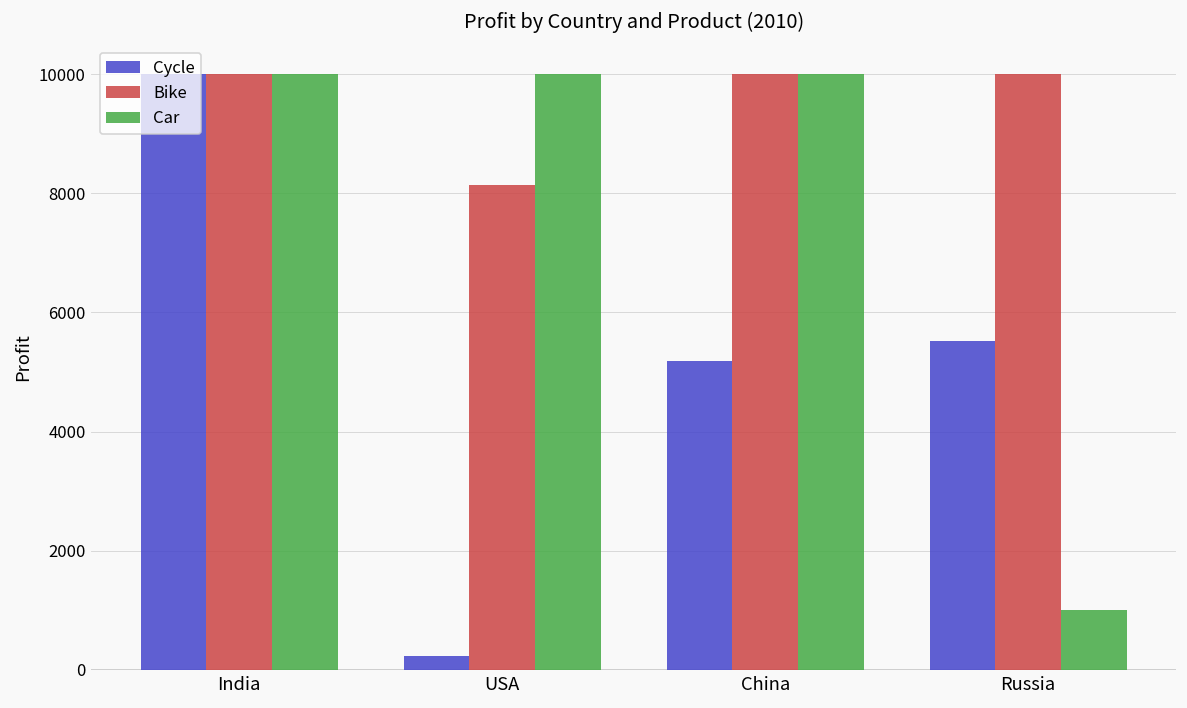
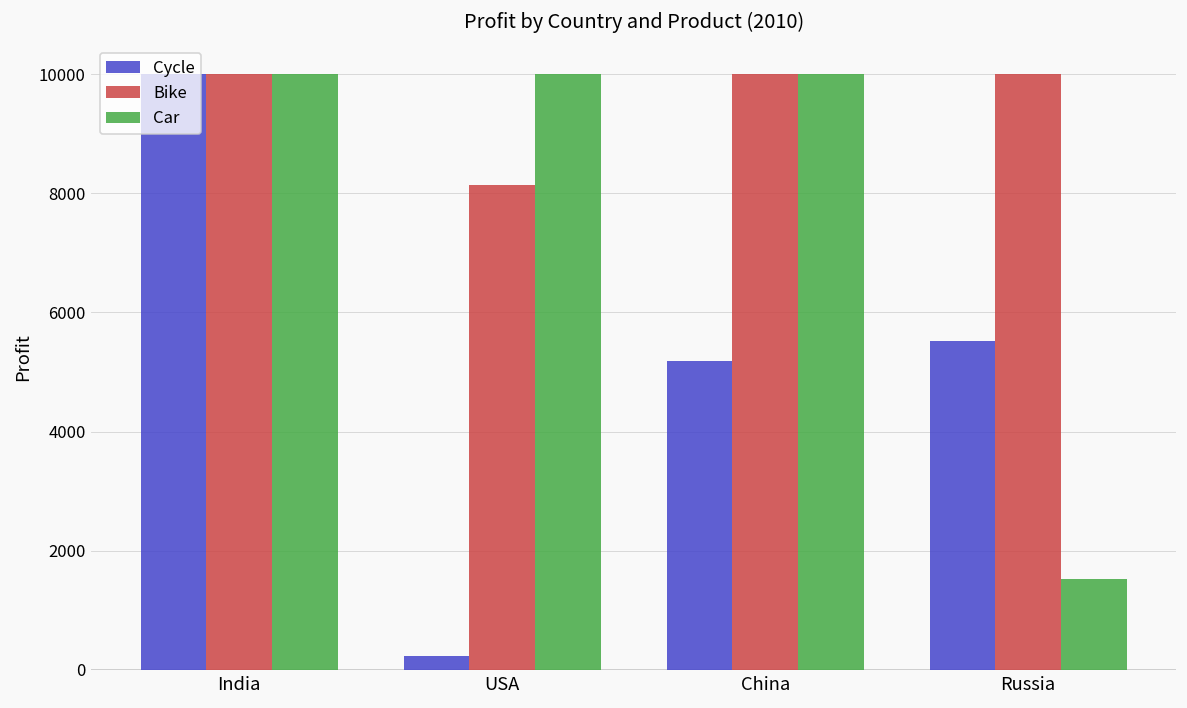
Car, Russia: 1000 -> 1500
